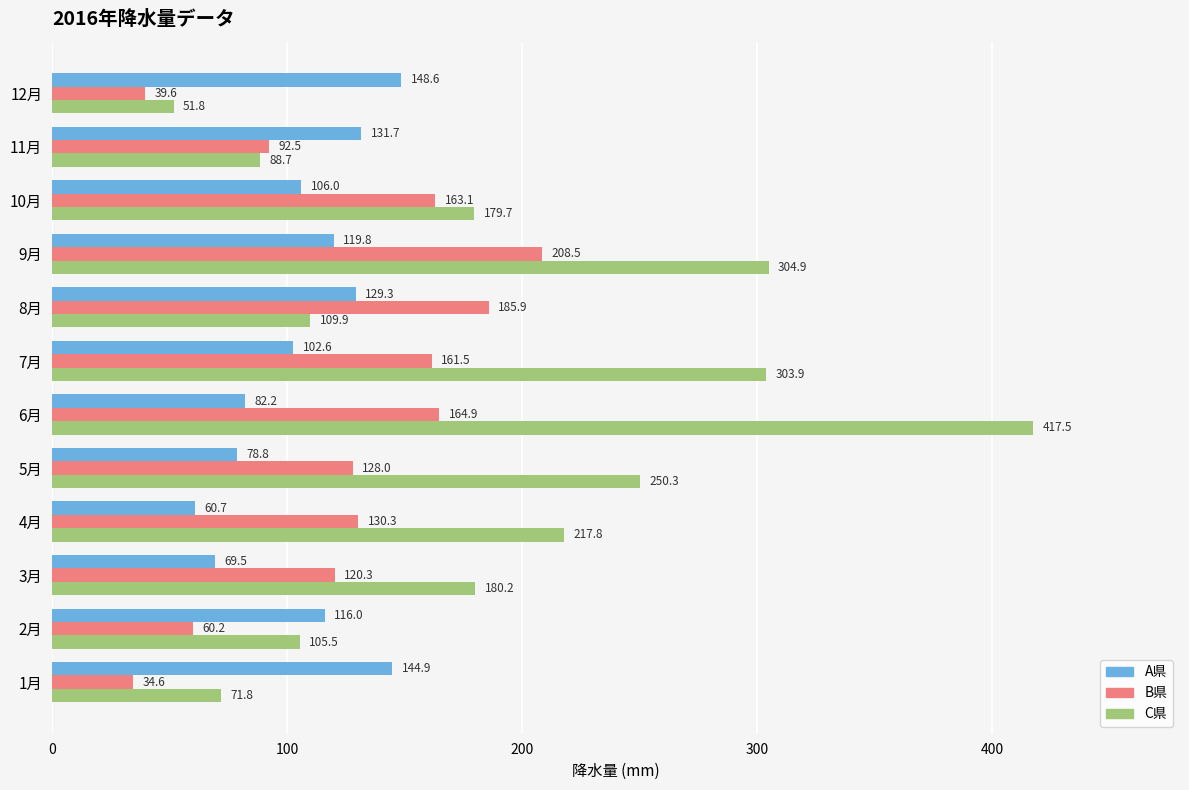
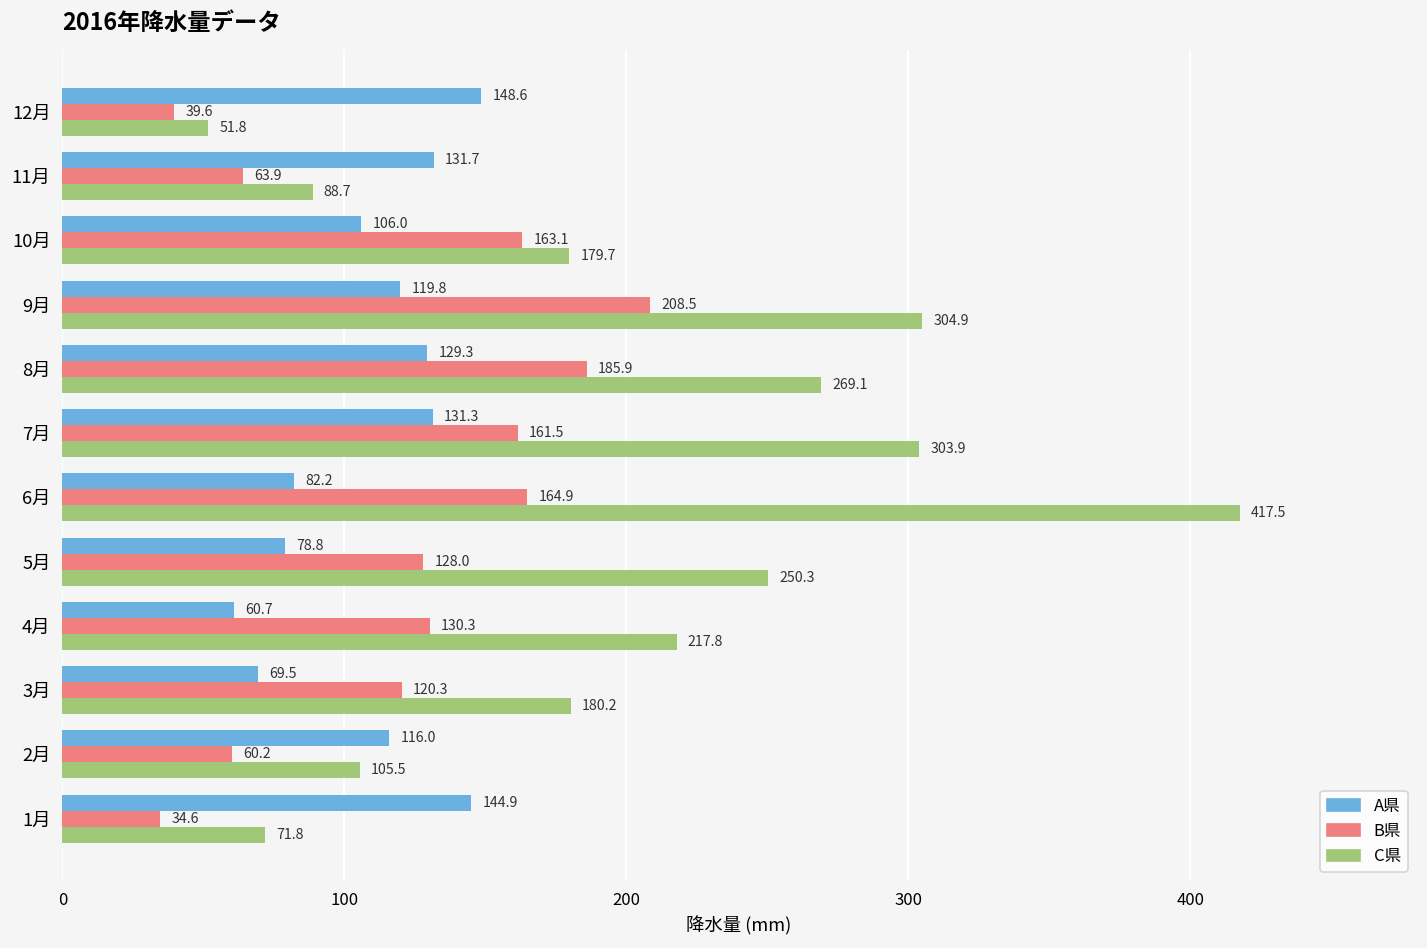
B県, 11月: 92.5 -> 63.9
C県, 8月: 109.9 -> 269.1
A県, 7月: 102.6 -> 131.3
